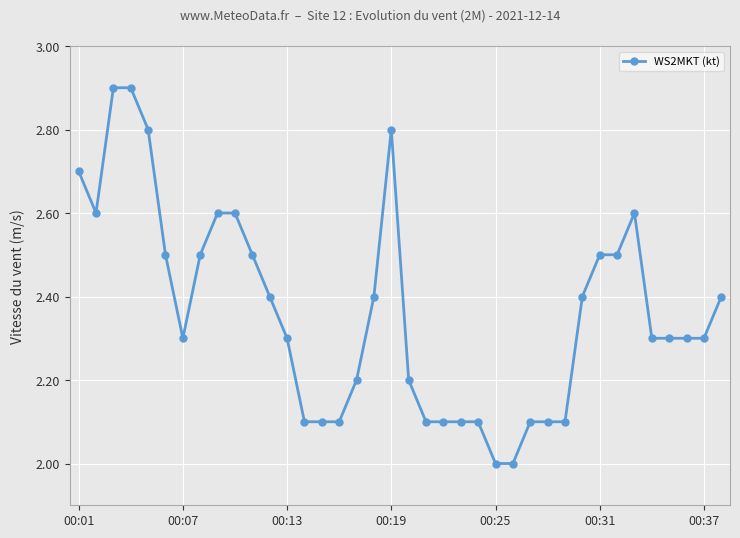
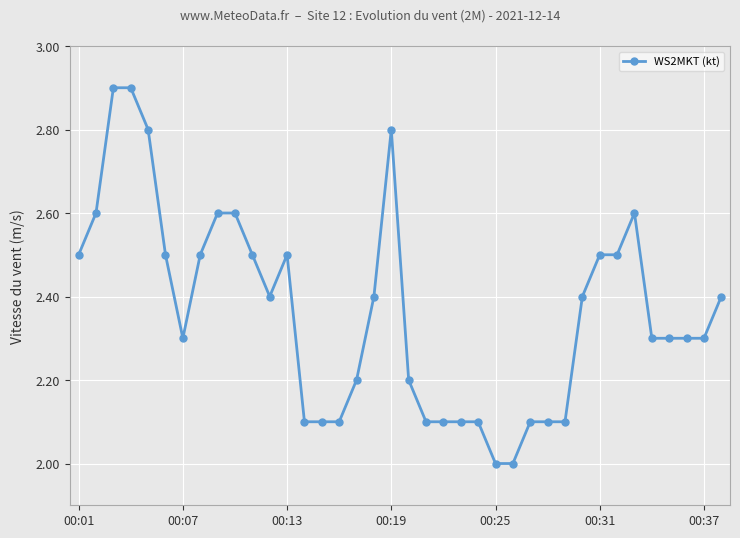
00:01: 2.7 -> 2.5
00:13: 2.3 -> 2.5
